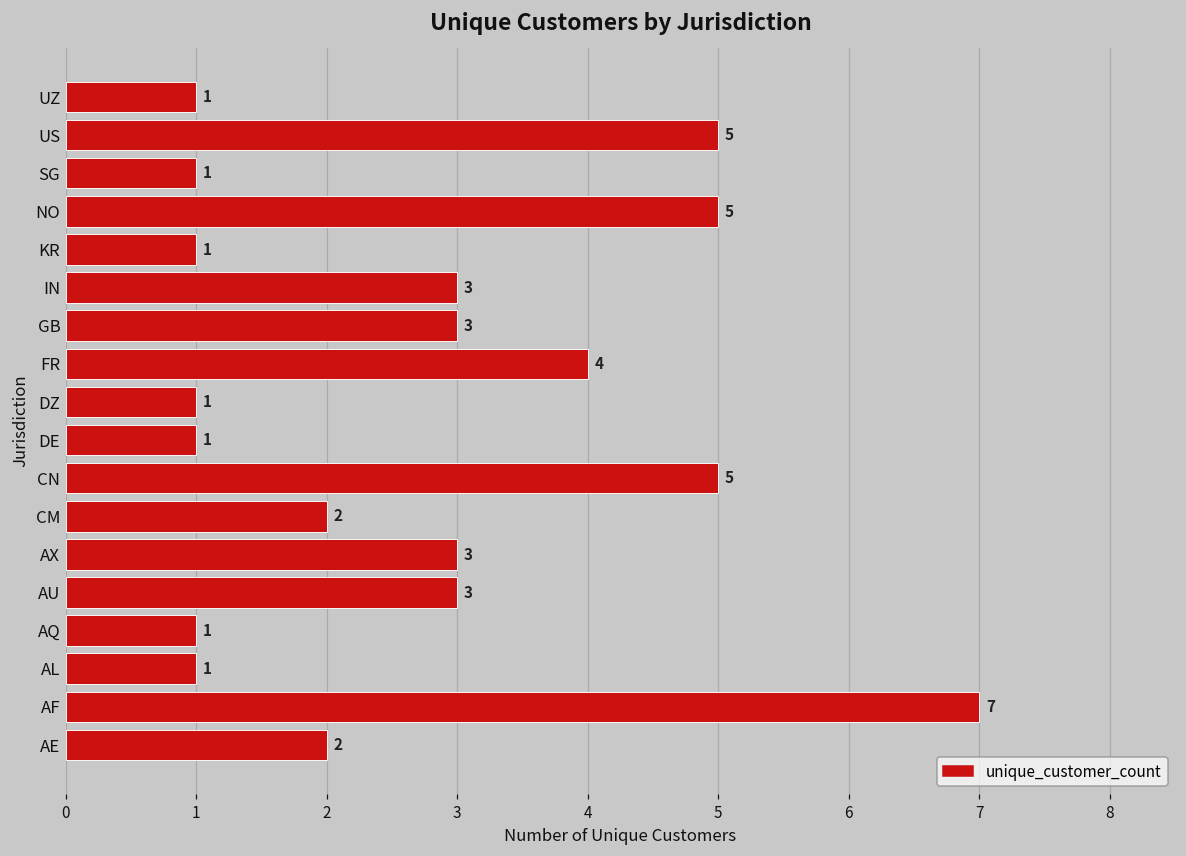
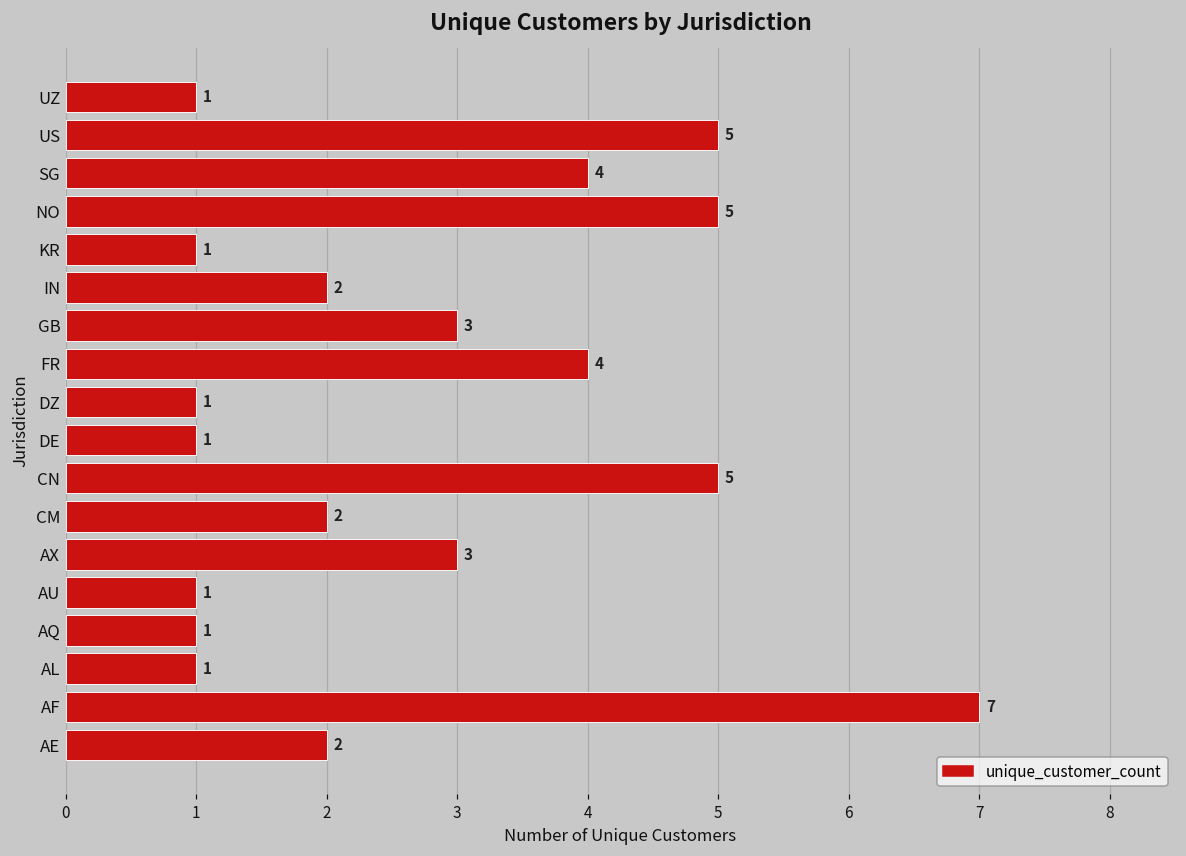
SG: 1 -> 4
IN: 3 -> 2
AU: 3 -> 1
